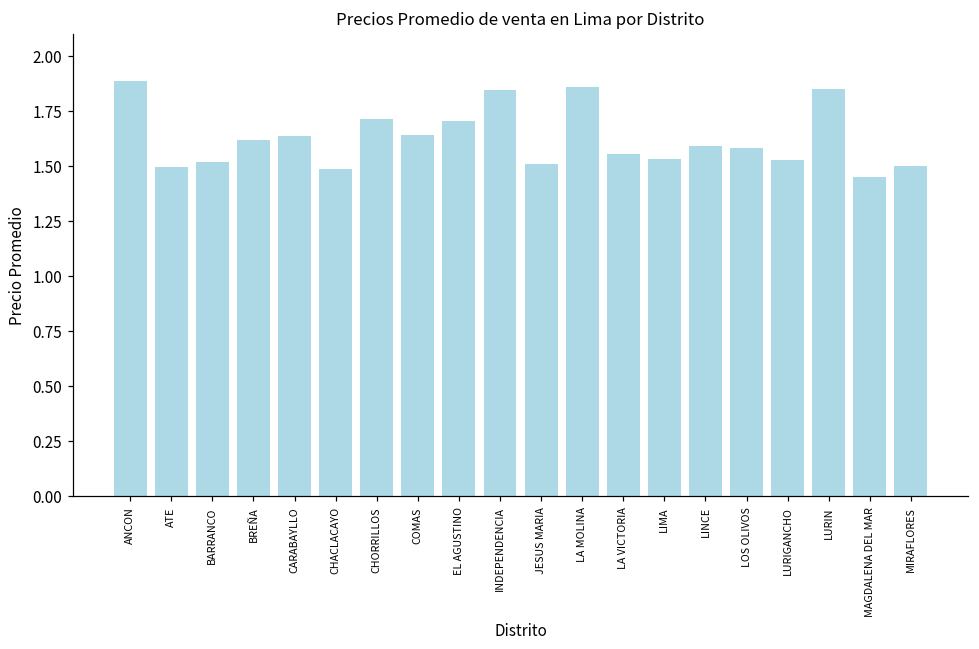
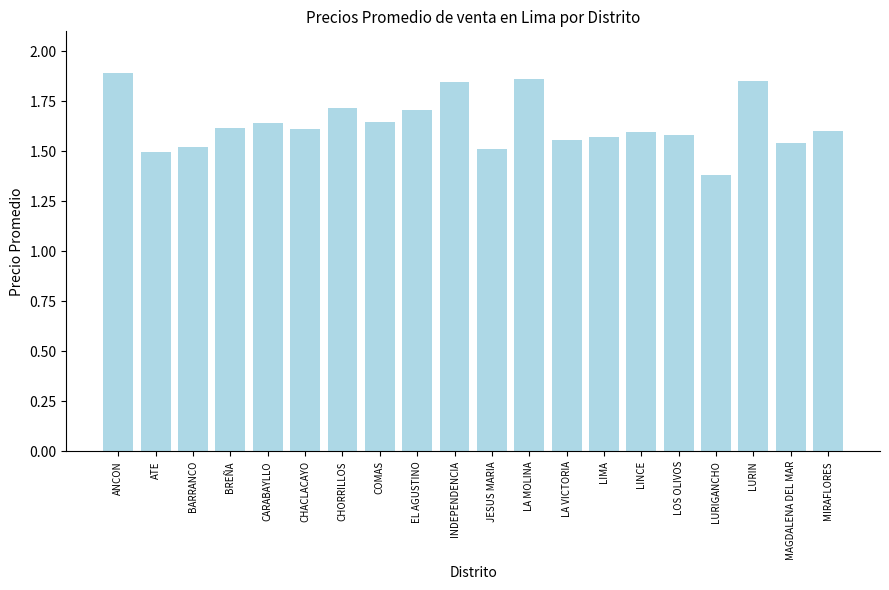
CHACLACAYO: 1.49 -> 1.61
LIMA: 1.53 -> 1.57
LURIGANCHO: 1.53 -> 1.38
MAGDALENA DEL MAR: 1.45 -> 1.54
MIRAFLORES: 1.5 -> 1.6
